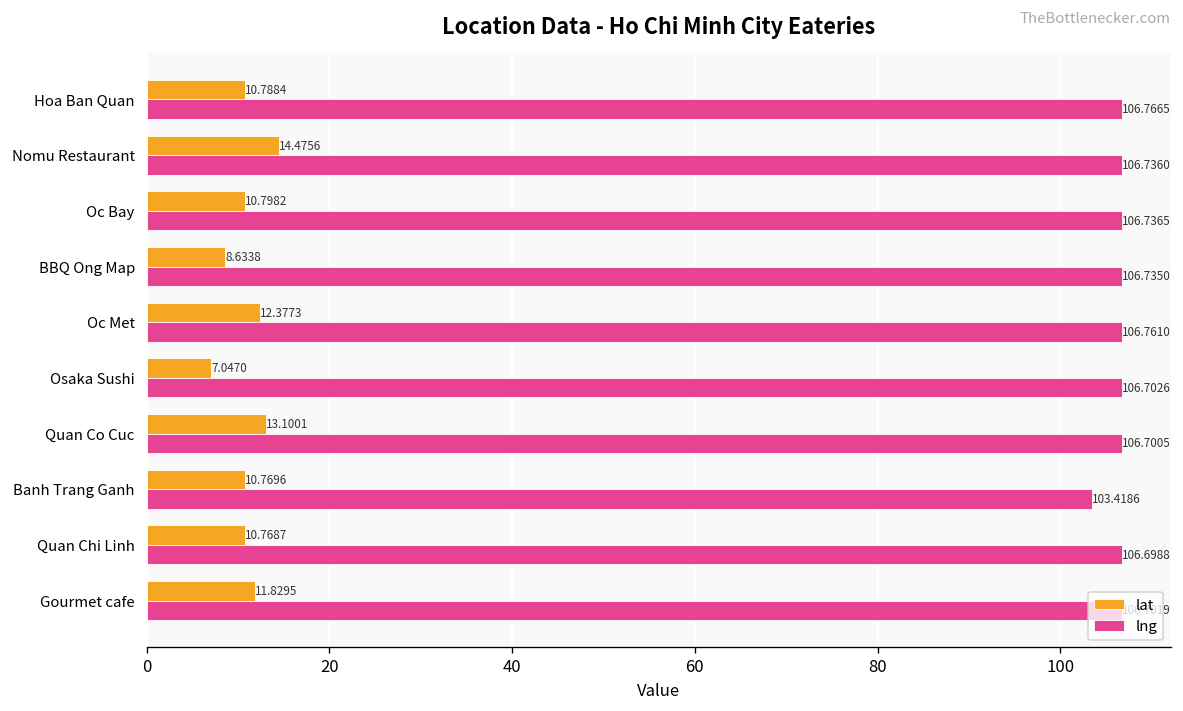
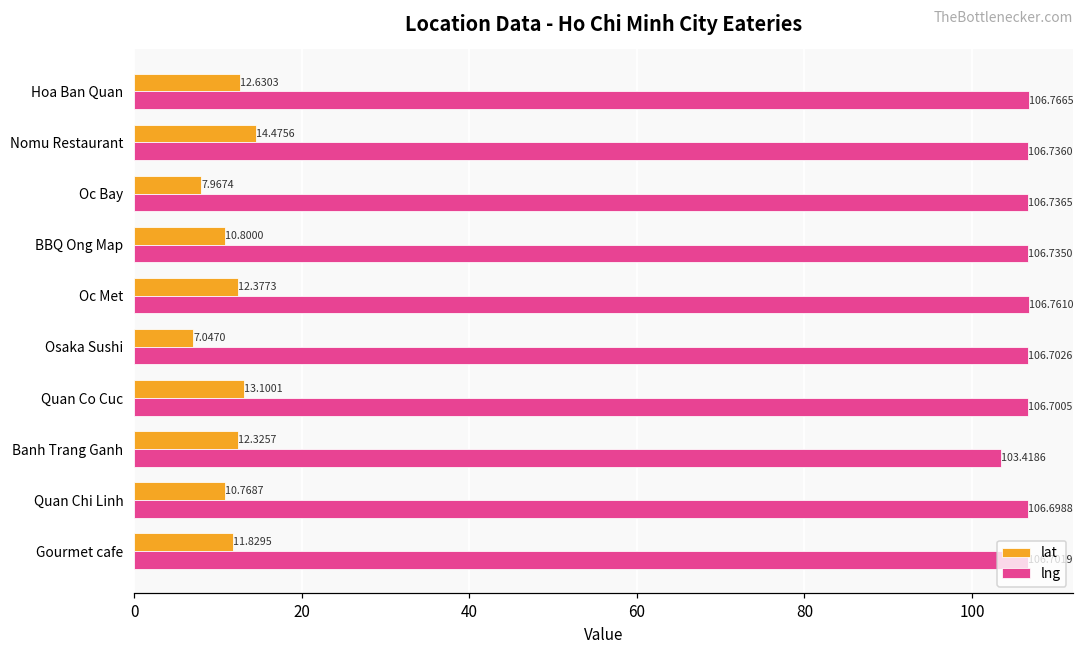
lat, Hoa Ban Quan: 10.7884 -> 12.6303
lat, Oc Bay: 10.7982 -> 7.9674
lat, BBQ Ong Map: 8.6338 -> 10.8000
lat, Banh Trang Ganh: 10.7696 -> 12.3257
